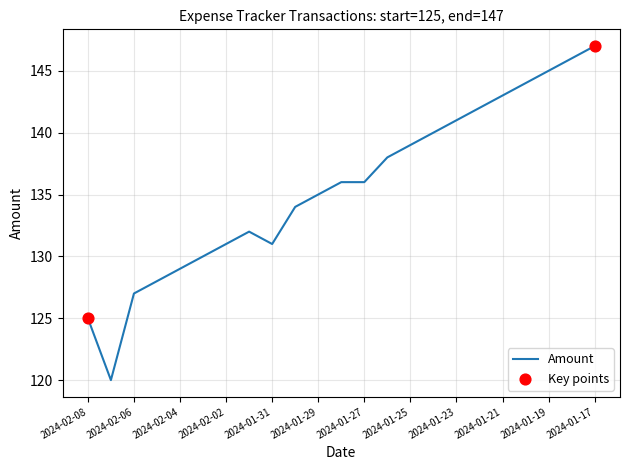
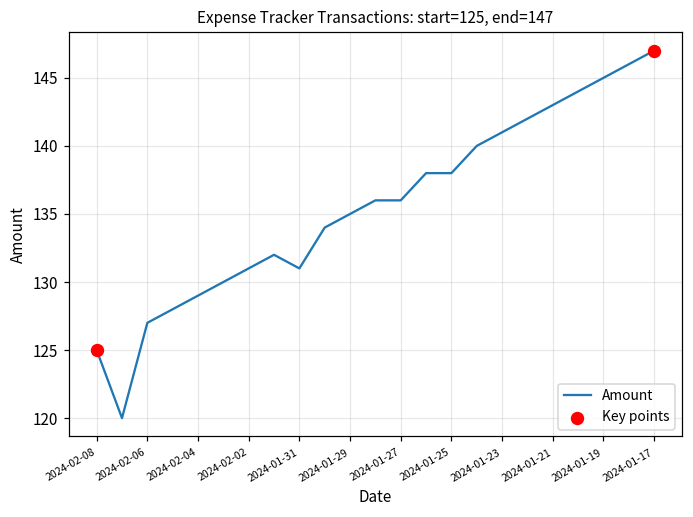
Amount, 2024-01-25: 139 -> 138
